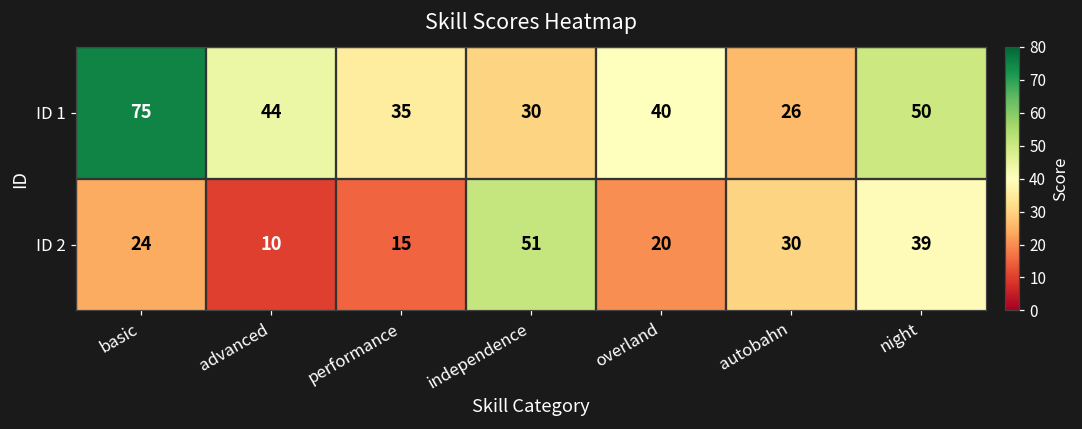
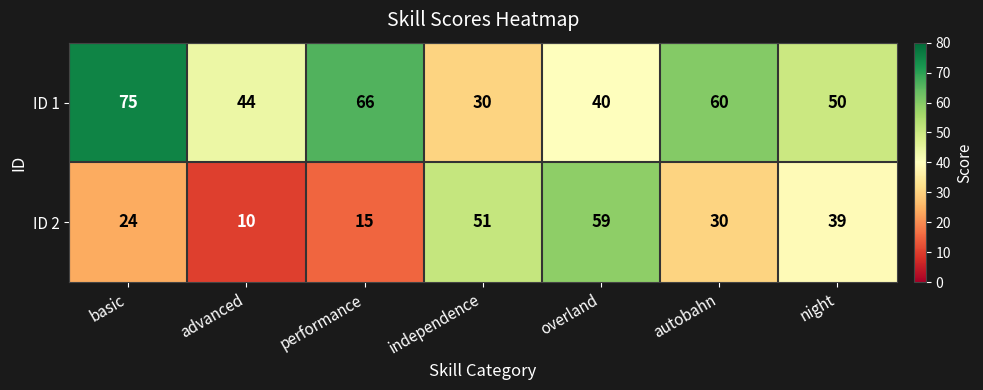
ID 1, performance: 35 -> 66
ID 1, autobahn: 26 -> 60
ID 2, overland: 20 -> 59
